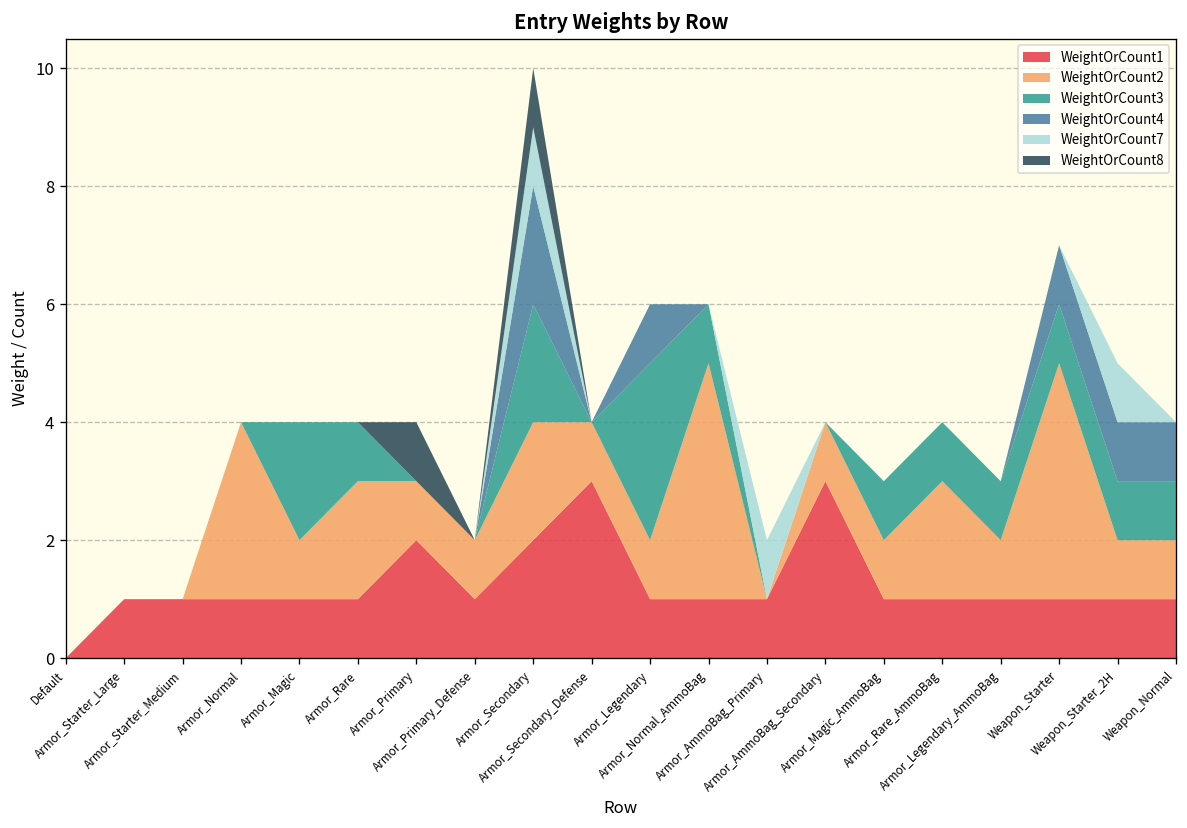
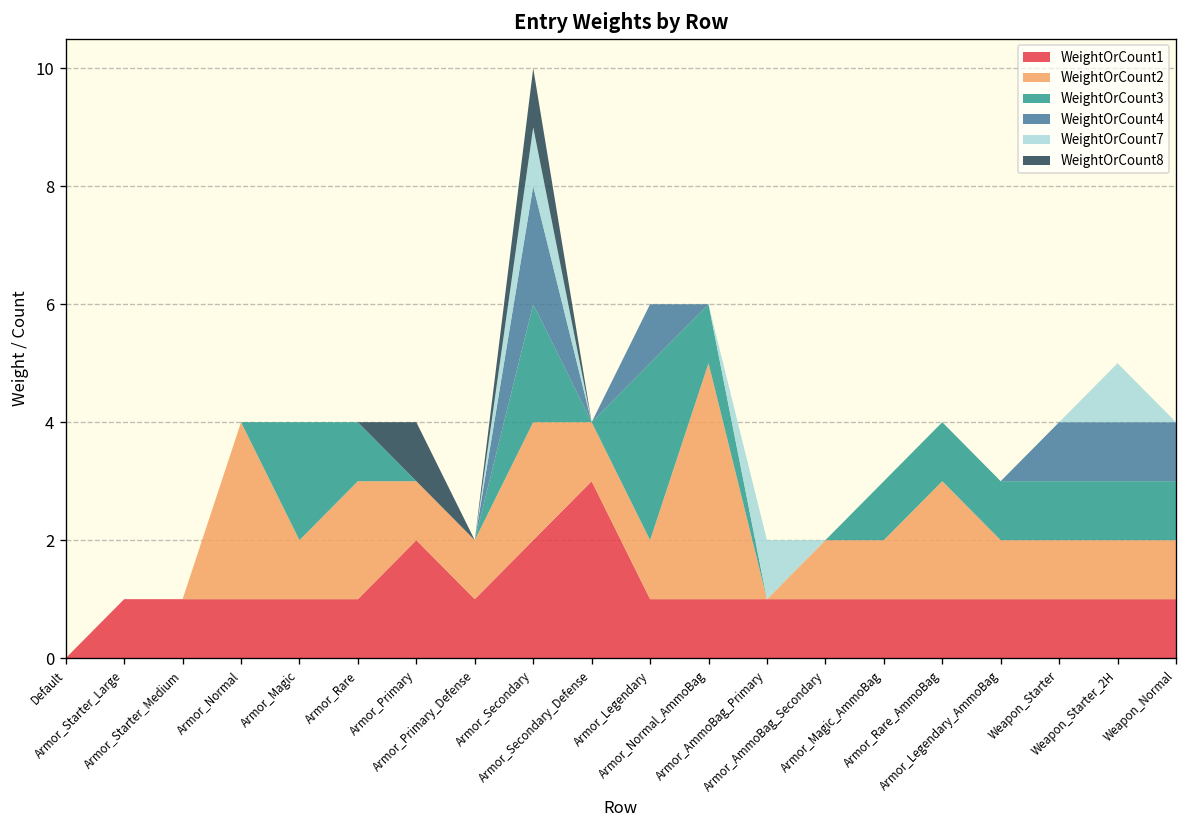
WeightOrCount1, Armor_AmmoBag_Secondary: 3 -> 1
WeightOrCount2, Weapon_Starter: 4 -> 1
